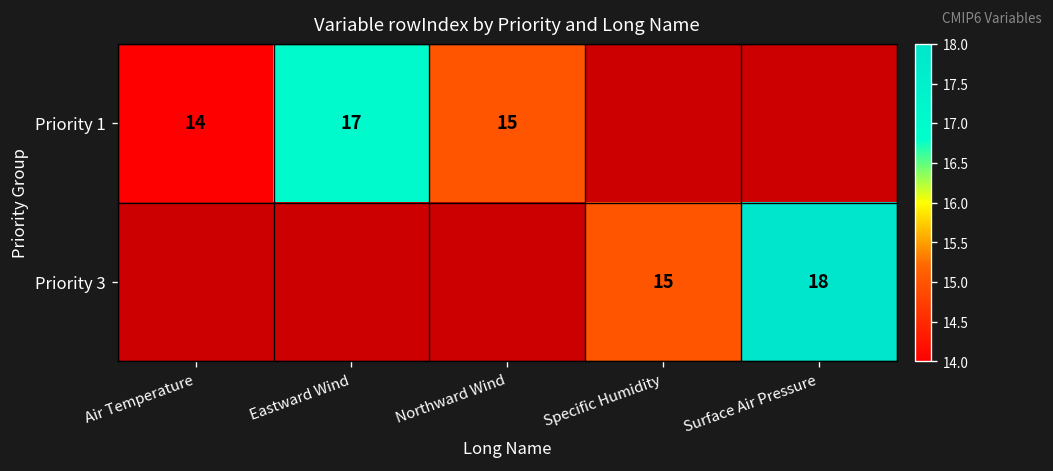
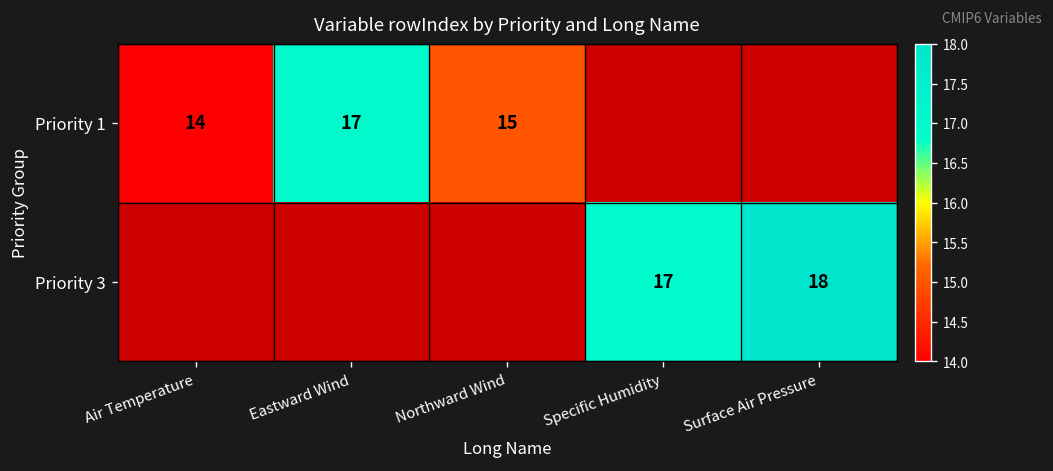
Priority 3, Specific Humidity: 15 -> 17
